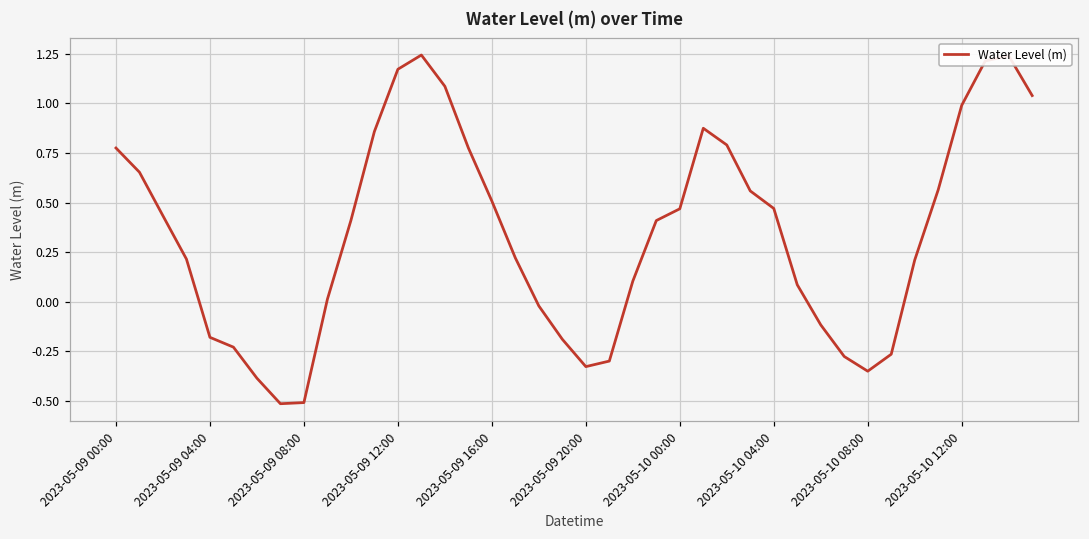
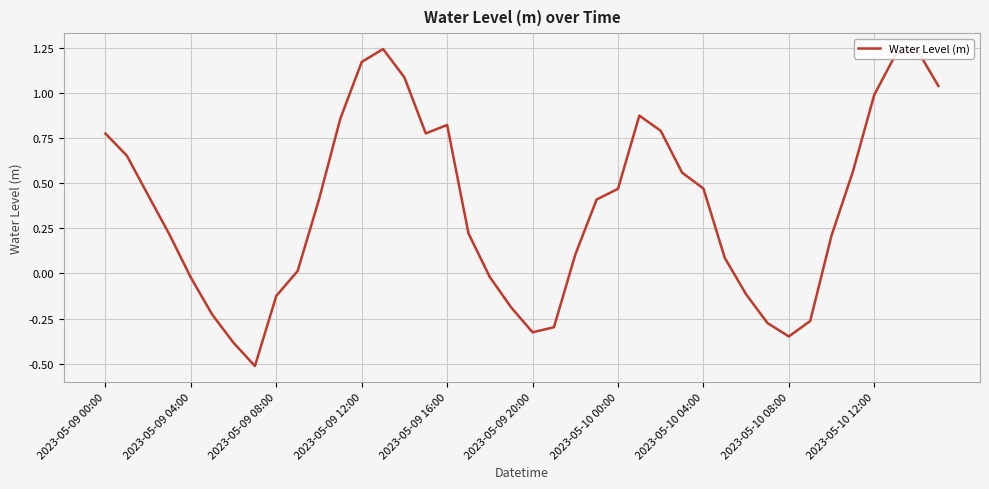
2023-05-09 04:00: -0.18 -> -0.02
2023-05-09 08:00: -0.51 -> -0.12
2023-05-09 16:00: 0.51 -> 0.82
